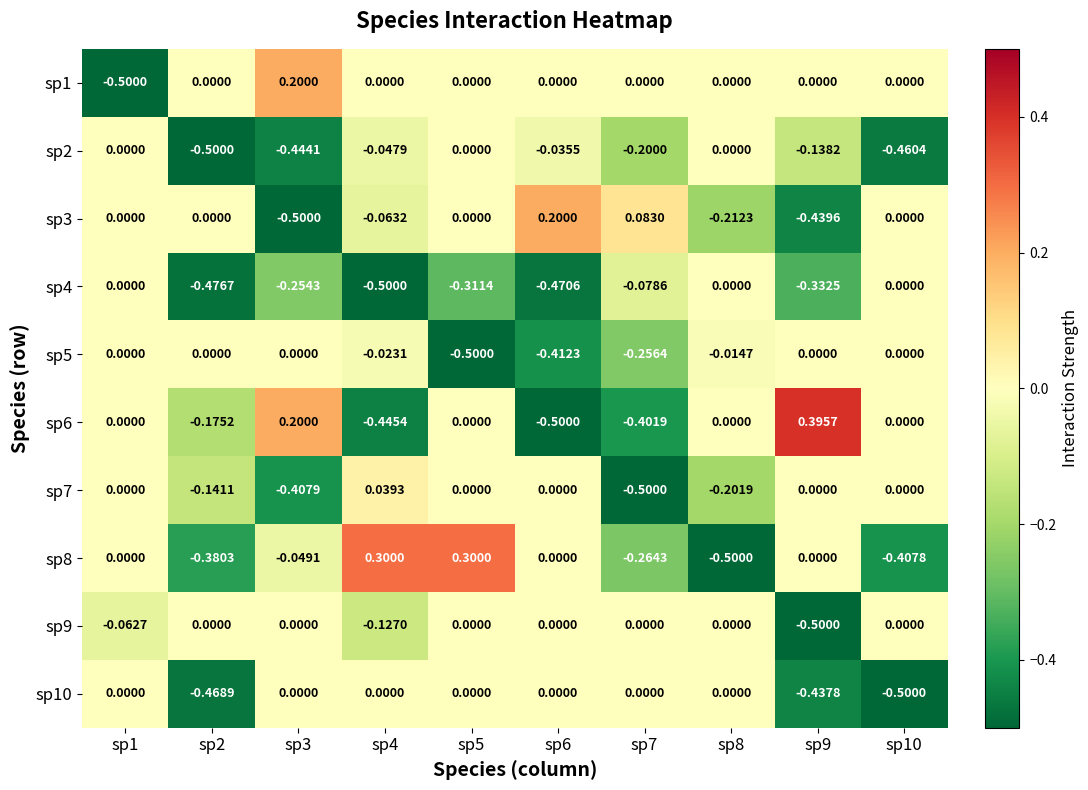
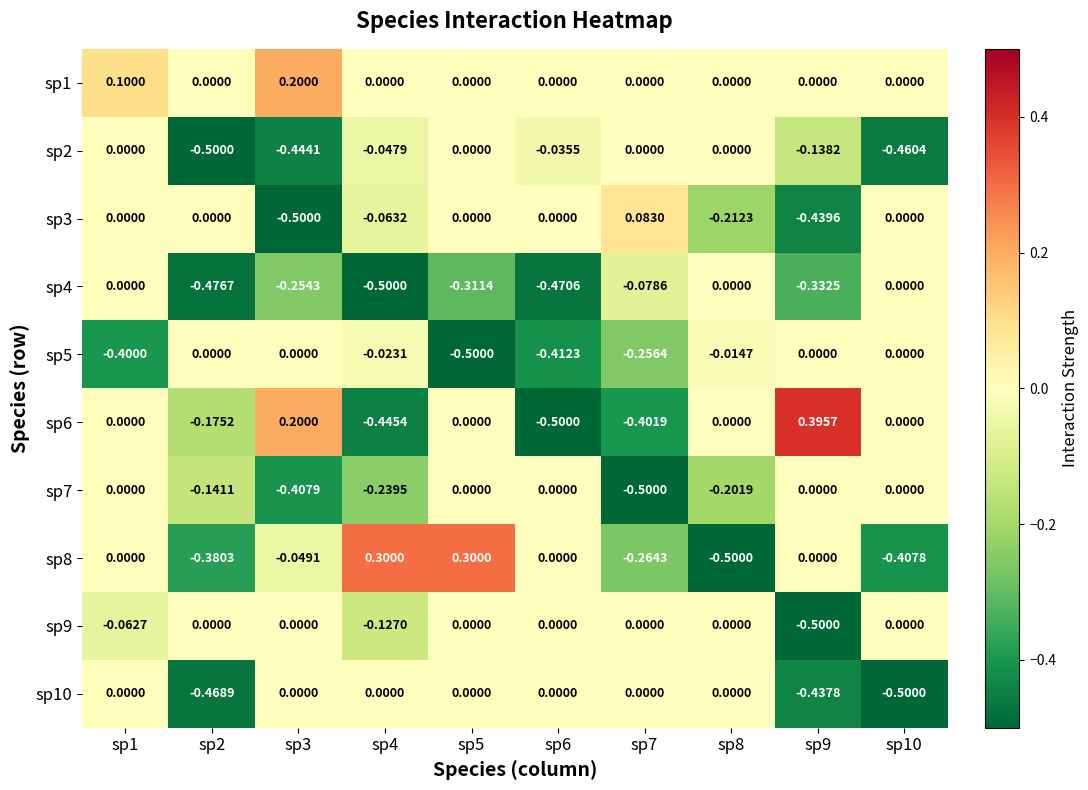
sp1, sp1: -0.5000 -> 0.1000
sp2, sp7: -0.2000 -> 0.0000
sp3, sp6: 0.2000 -> 0.0000
sp5, sp1: 0.0000 -> -0.4000
sp7, sp4: 0.0393 -> -0.2395
